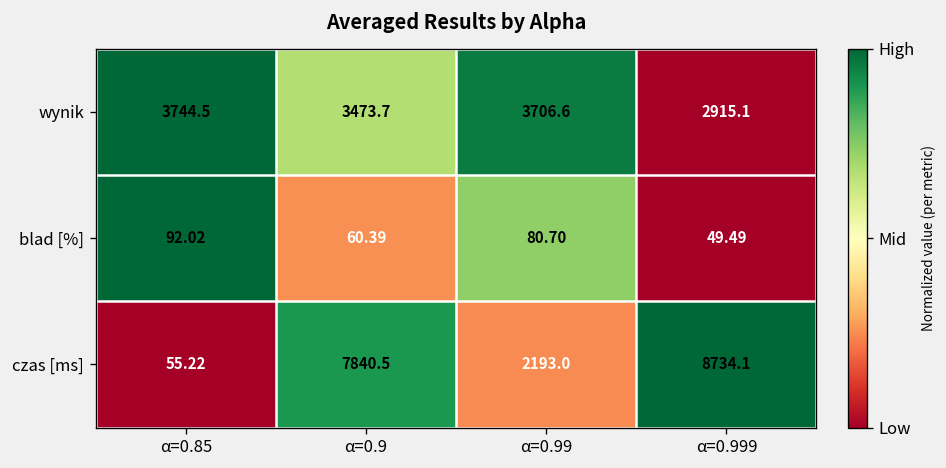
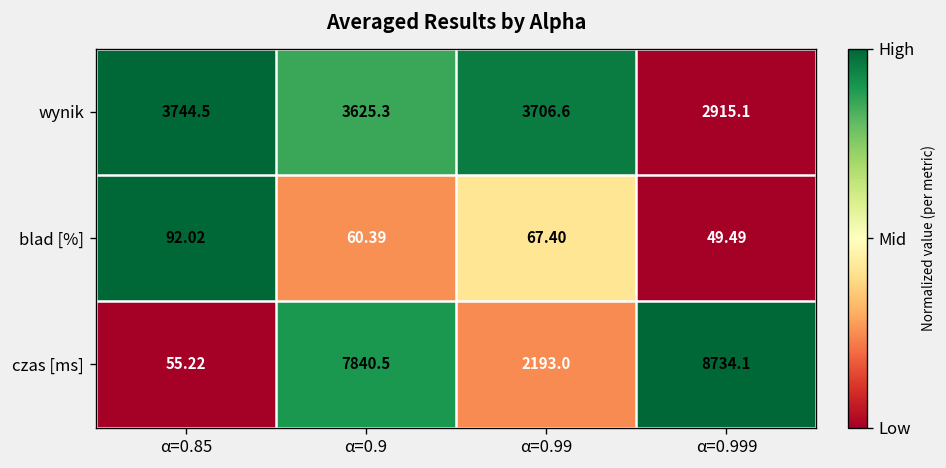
wynik, α=0.9: 3473.7 -> 3625.3
blad [%], α=0.99: 80.70 -> 67.40
